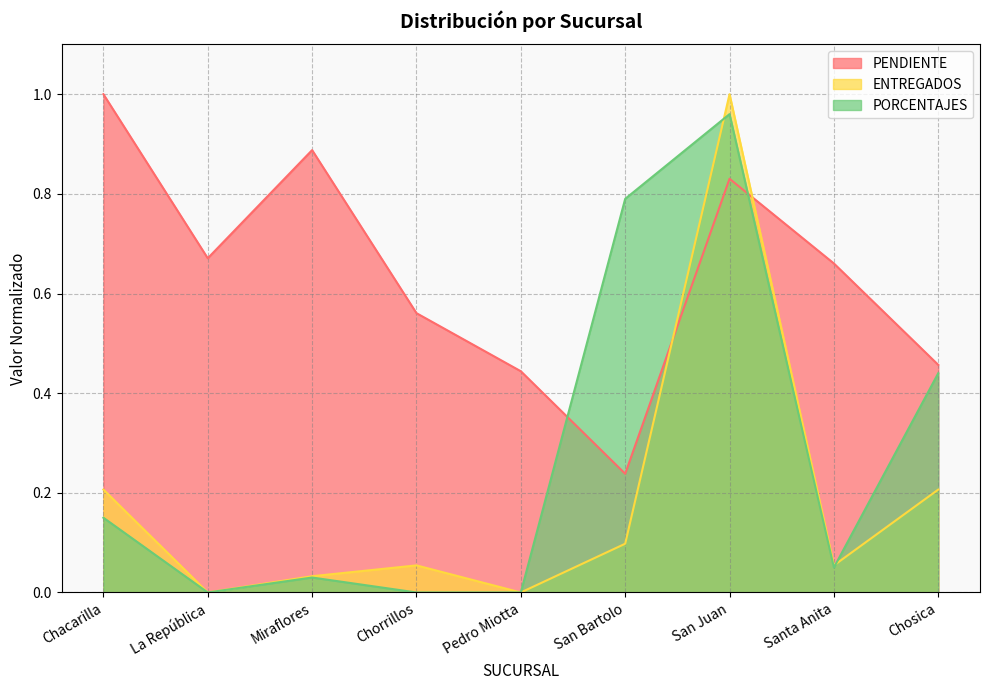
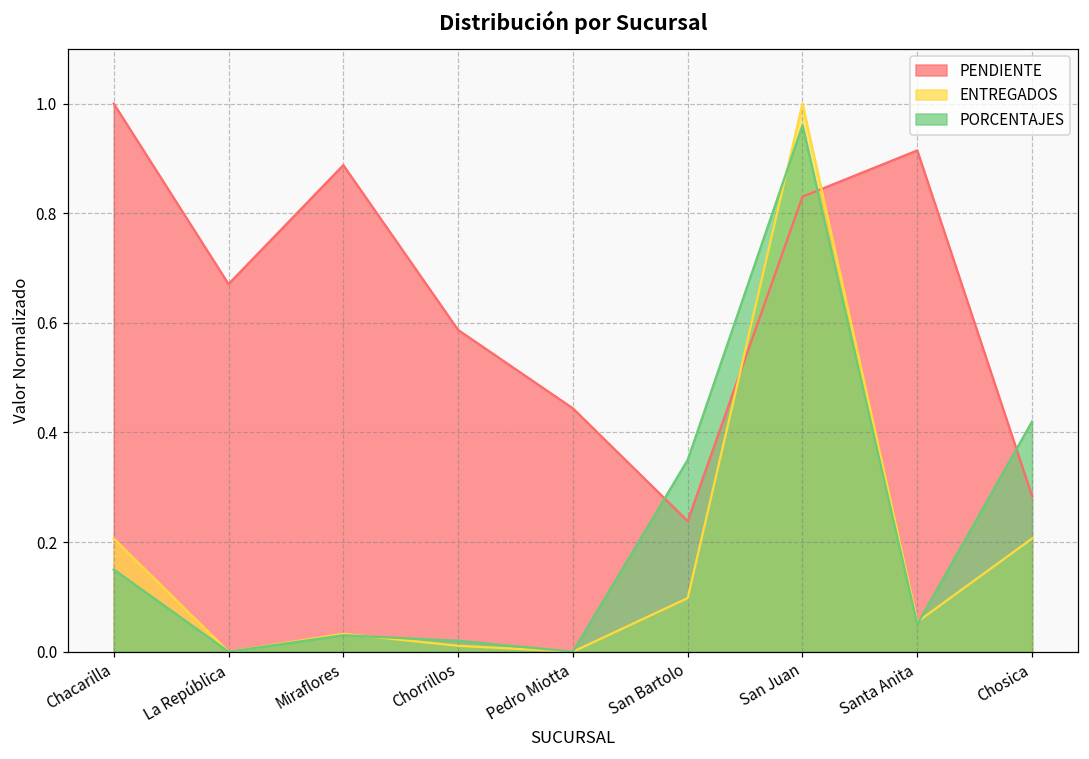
PENDIENTE, Chorrillos: 0.56 -> 0.59
ENTREGADOS, Chorrillos: 0.05 -> 0.01
PORCENTAJES, Chorrillos: 0.00 -> 0.02
PORCENTAJES, San Bartolo: 0.79 -> 0.35
PENDIENTE, Santa Anita: 0.66 -> 0.91
PENDIENTE, Chosica: 0.46 -> 0.28
PORCENTAJES, Chosica: 0.44 -> 0.42
